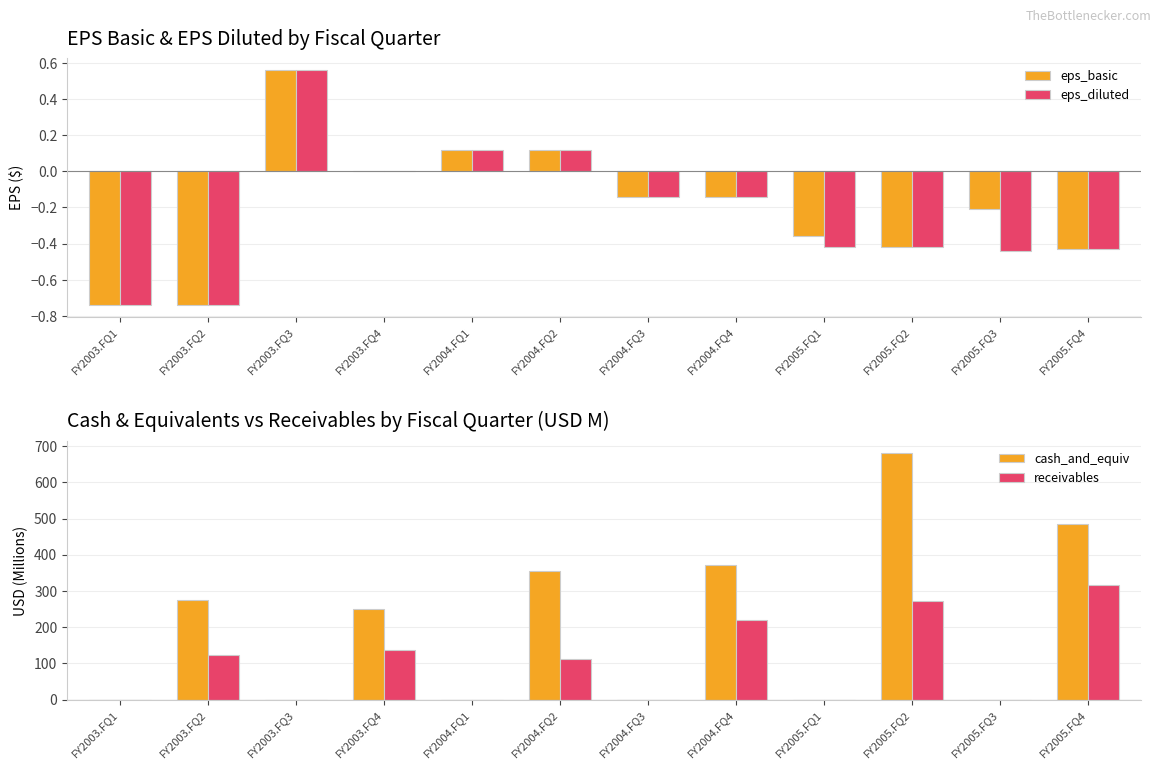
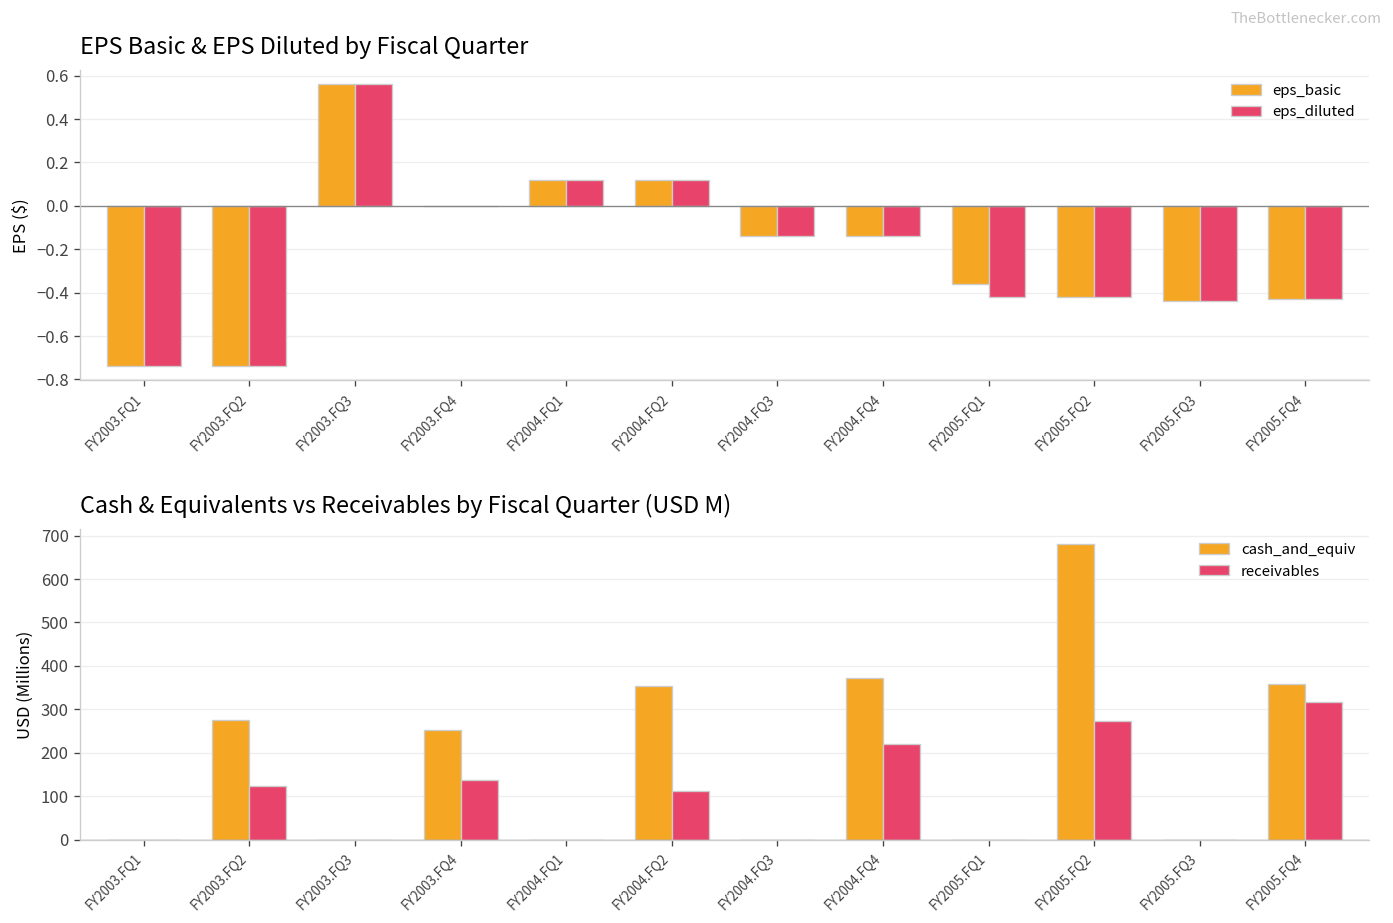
EPS Basic & EPS Diluted by Fiscal Quarter, eps_basic, FY2005.FQ3: -0.21 -> -0.44
Cash & Equivalents vs Receivables by Fiscal Quarter (USD M), cash_and_equiv, FY2005.FQ4: 490 -> 360
